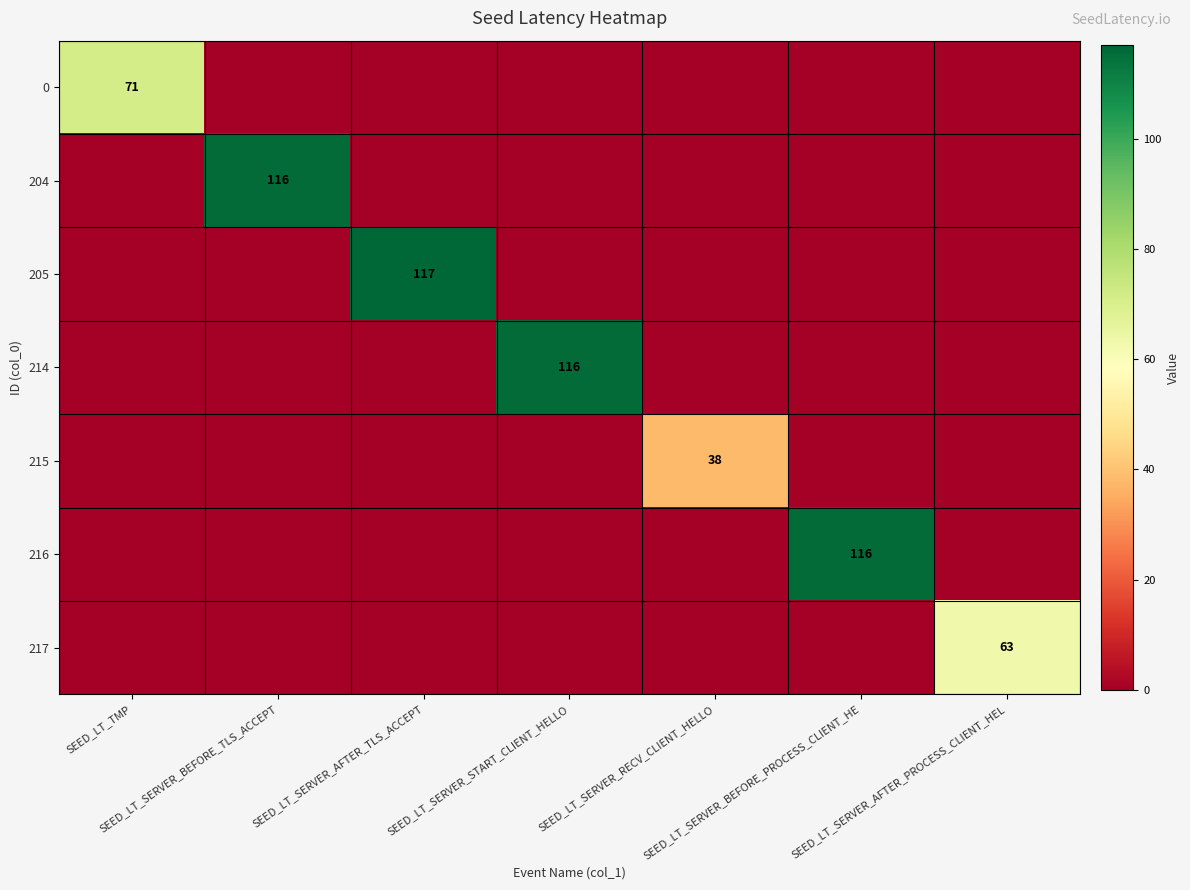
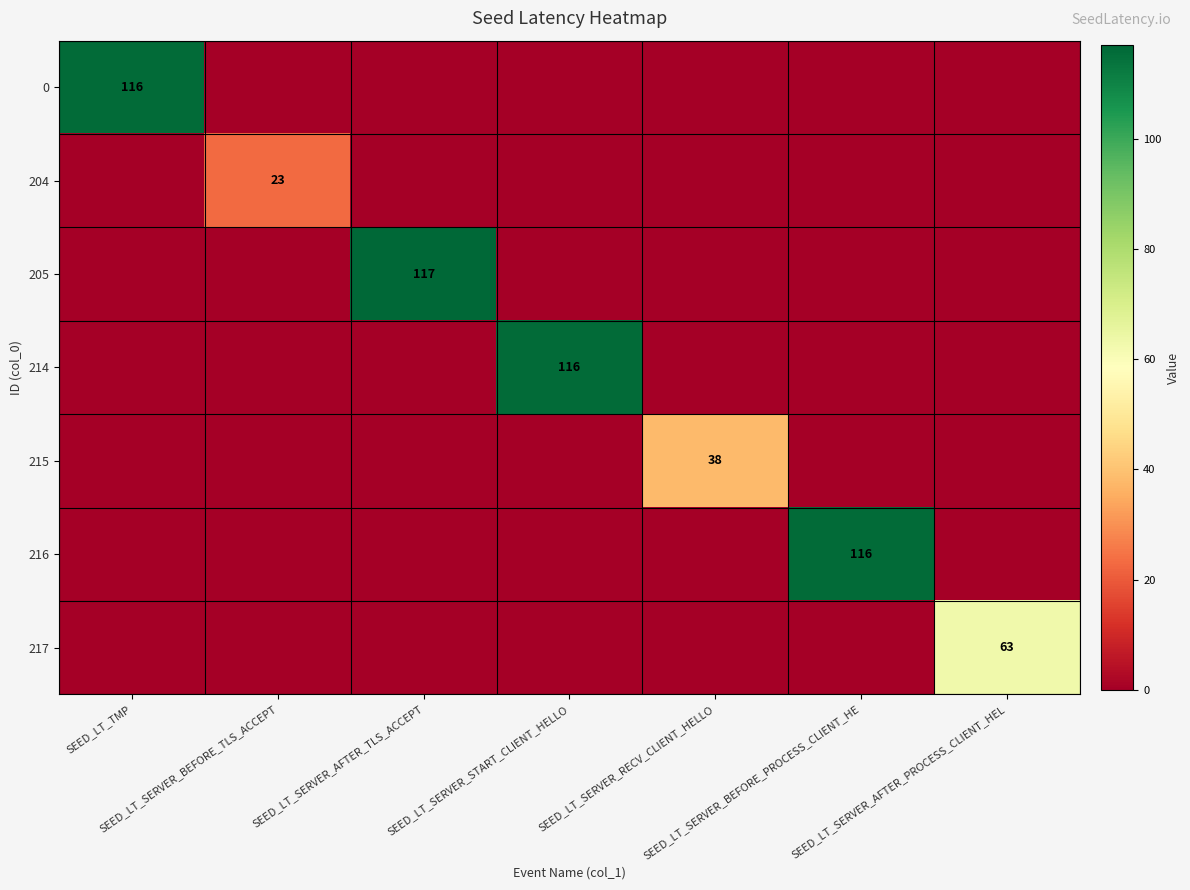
0, SEED_LT_TMP: 71 -> 116
204, SEED_LT_SERVER_BEFORE_TLS_ACCEPT: 116 -> 23
